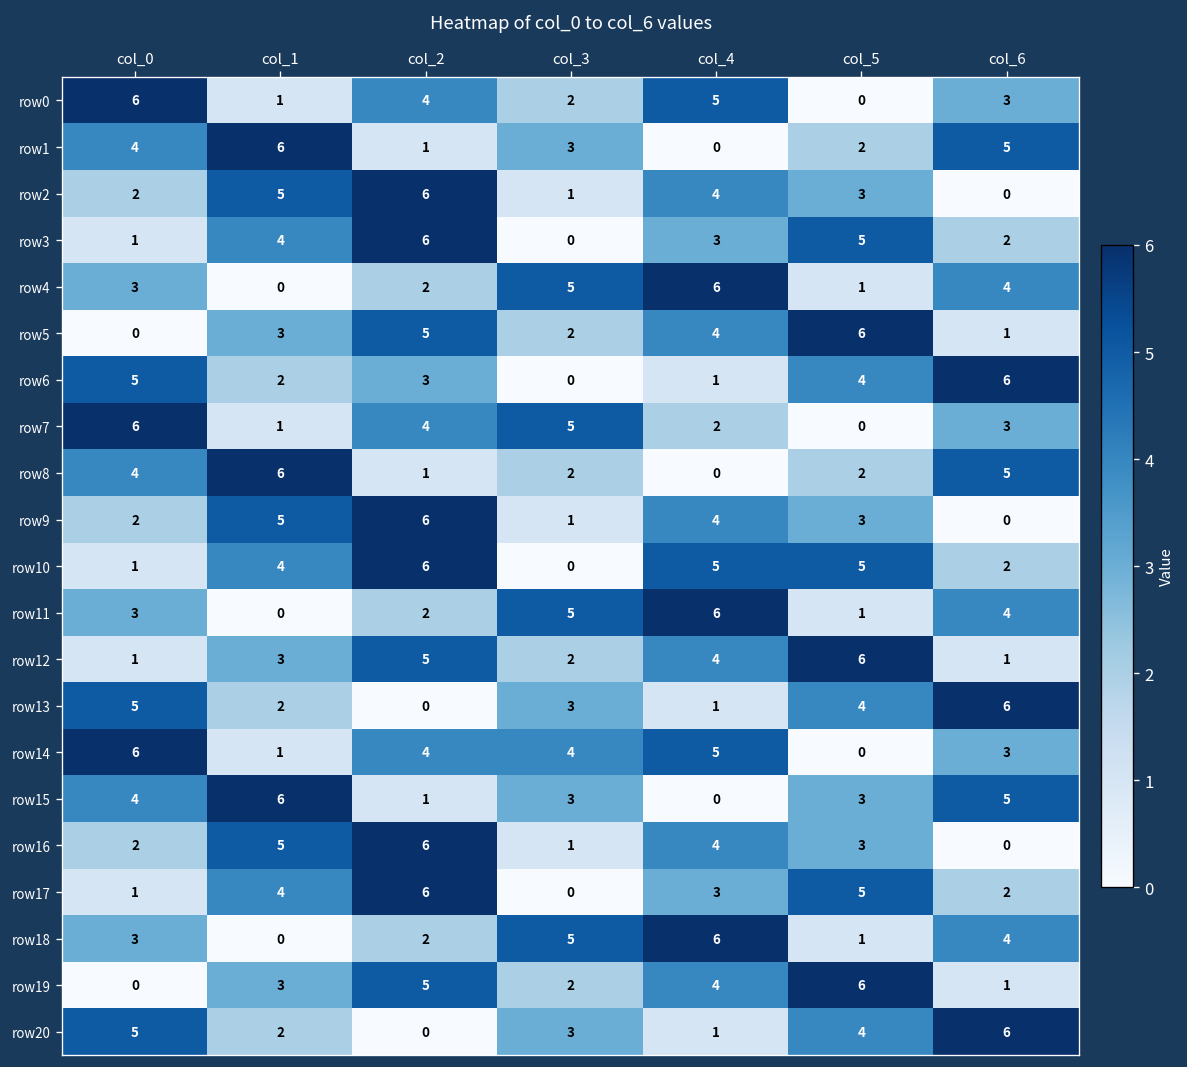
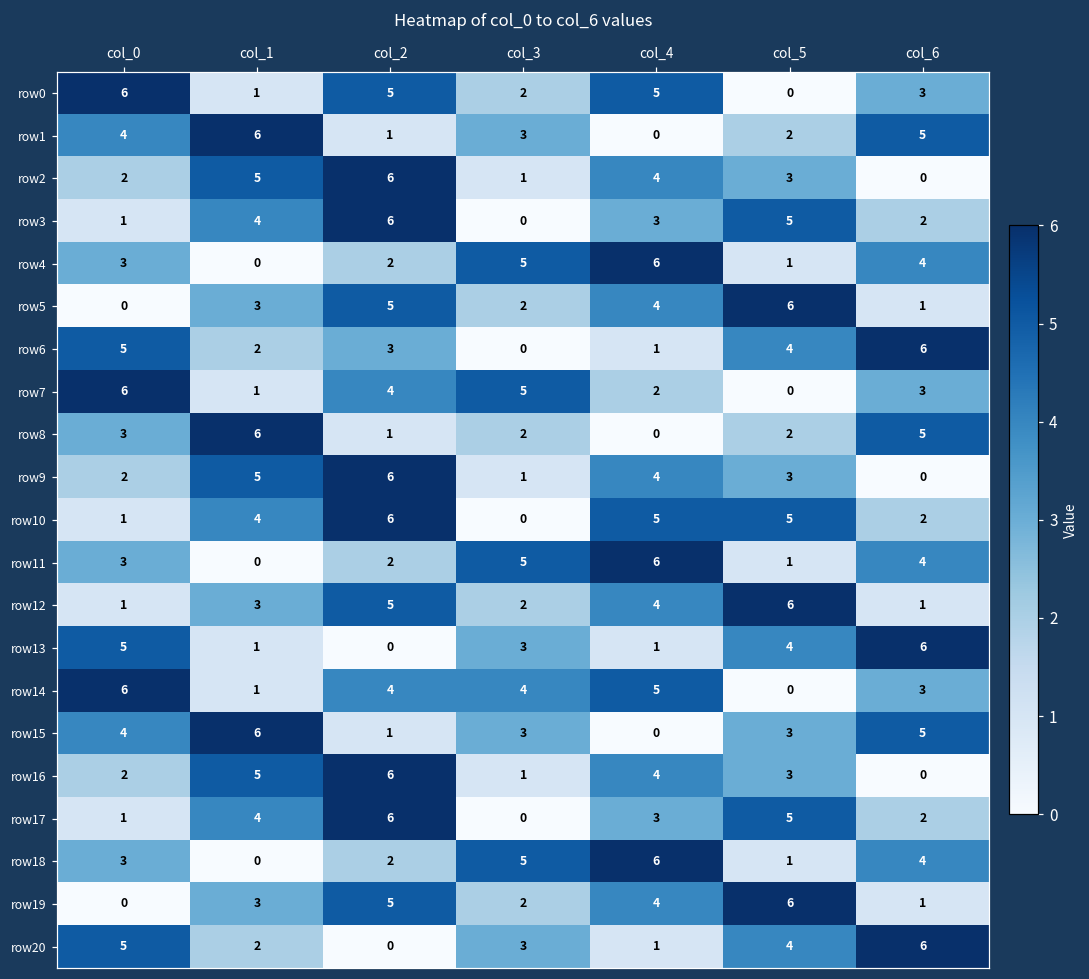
row0, col_2: 4 -> 5
row8, col_0: 4 -> 3
row13, col_1: 2 -> 1
